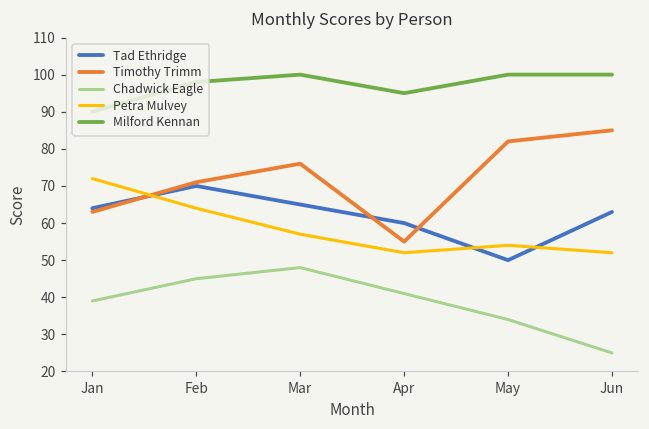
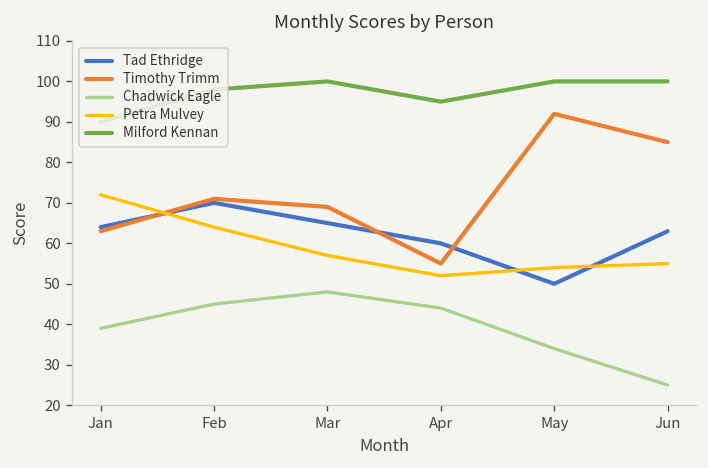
Timothy Trimm, Mar: 76 -> 69
Chadwick Eagle, Apr: 41 -> 44
Timothy Trimm, May: 82 -> 92
Petra Mulvey, Jun: 52 -> 55
